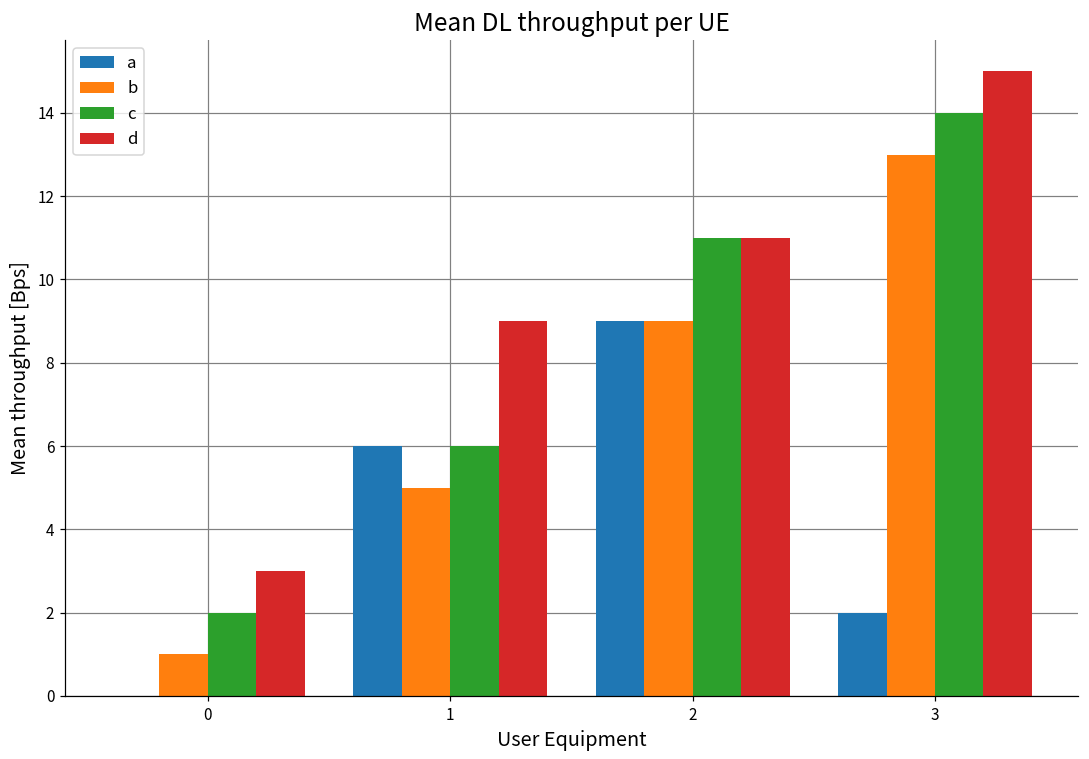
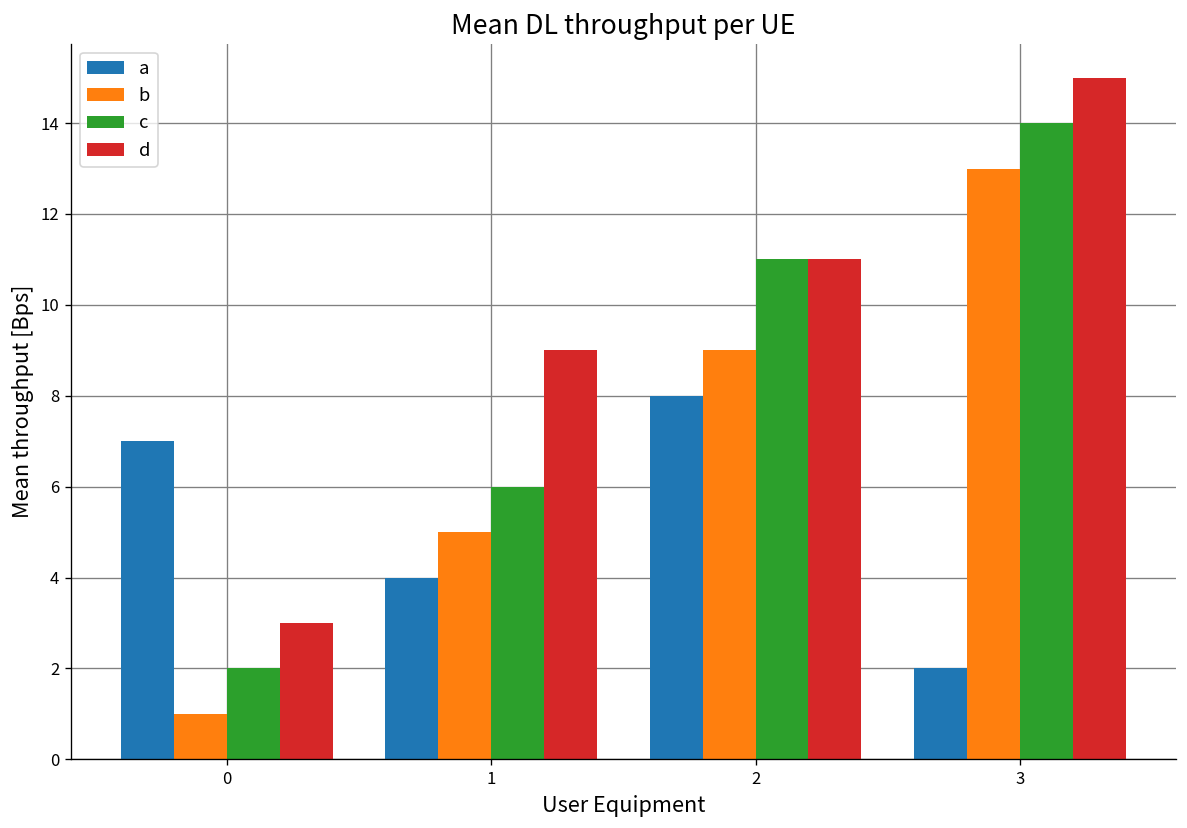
a, 0: 0 -> 7
a, 1: 6 -> 4
a, 2: 9 -> 8
